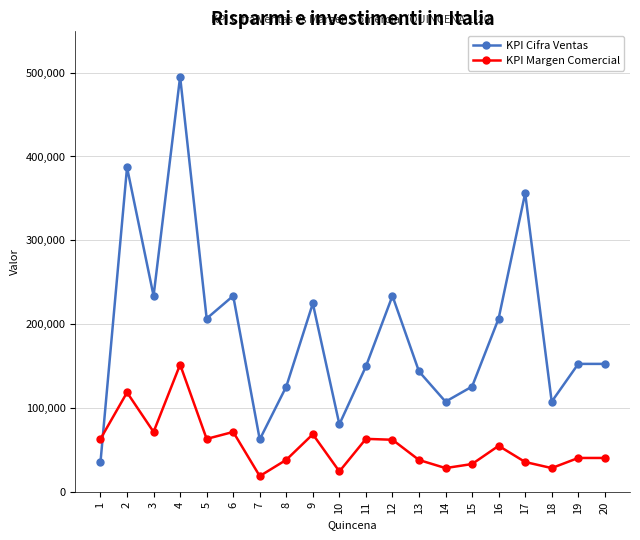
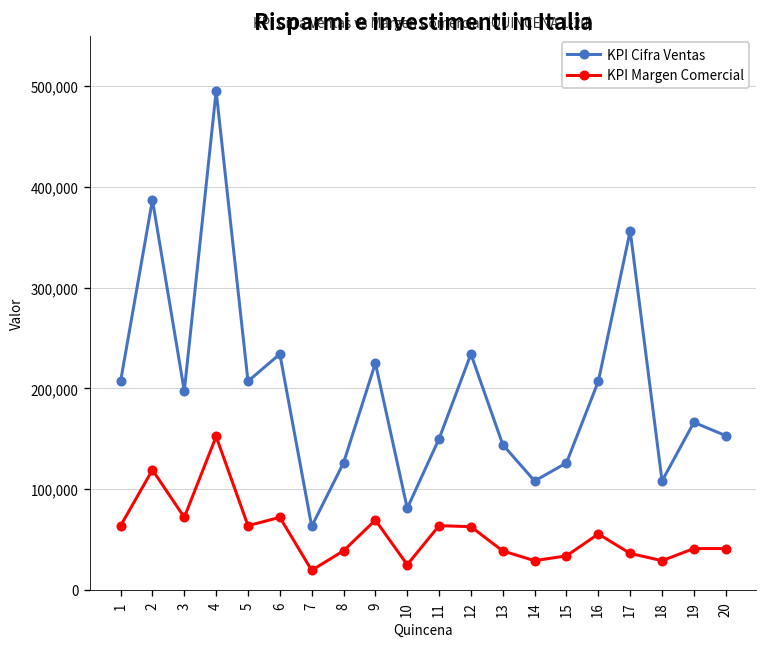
KPI Cifra Ventas, 1: 40,000 -> 210,000
KPI Cifra Ventas, 3: 230,000 -> 200,000
KPI Cifra Ventas, 19: 150,000 -> 170,000
